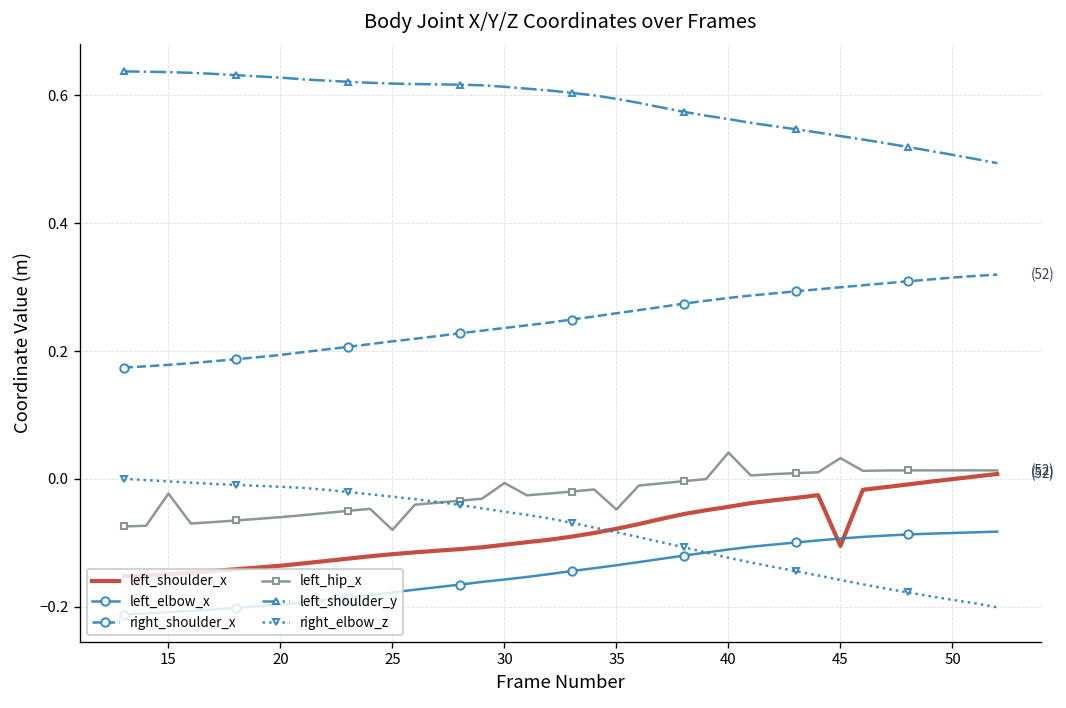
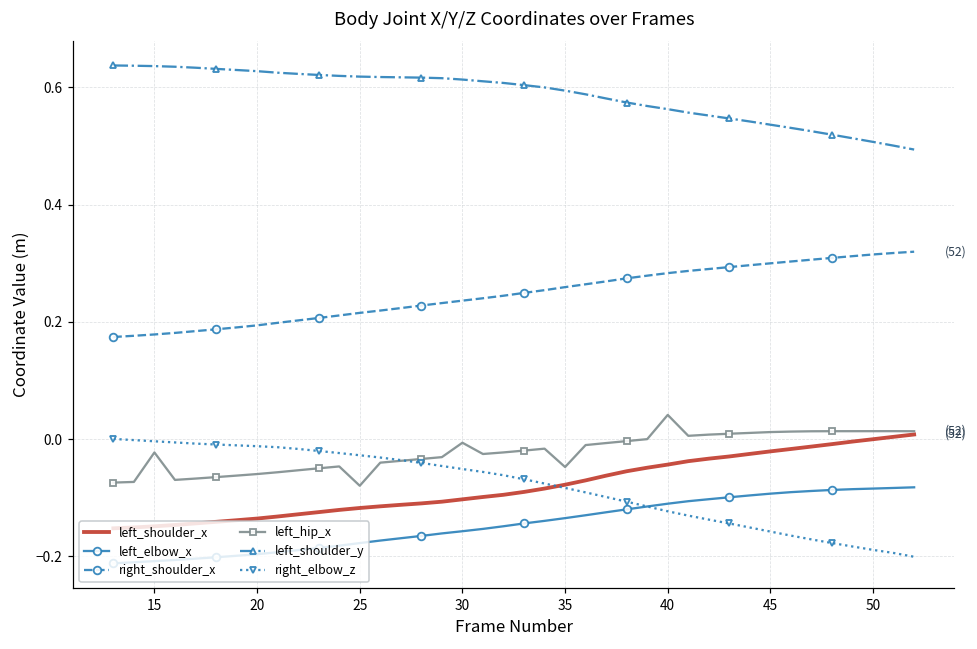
left_shoulder_x, 45: -0.10 -> -0.02
left_hip_x, 45: 0.03 -> 0.01
